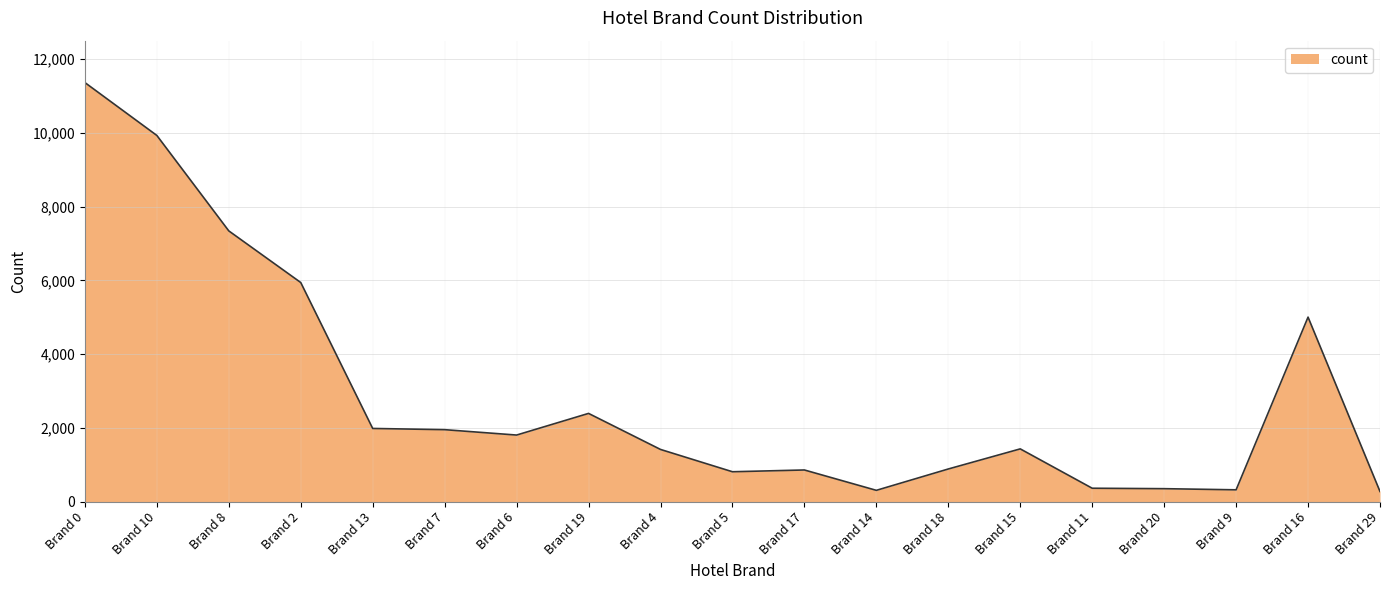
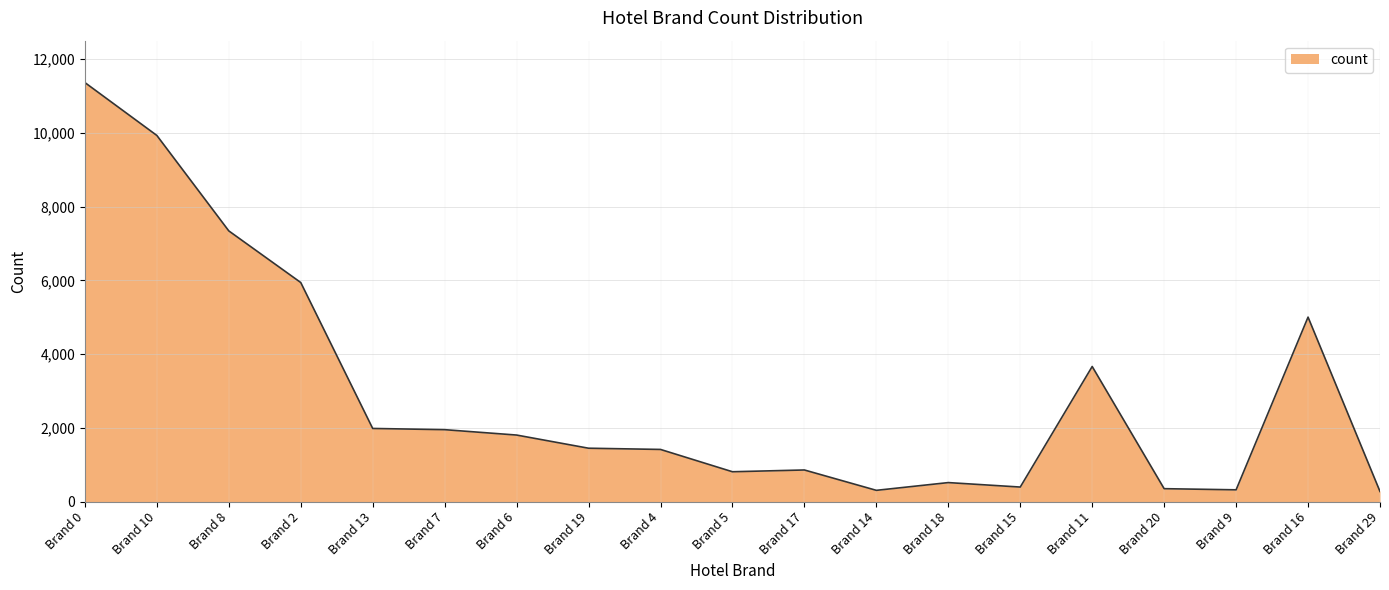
Brand 19: 2,400 -> 1,400
Brand 18: 900 -> 500
Brand 15: 1,400 -> 400
Brand 11: 400 -> 3,700
